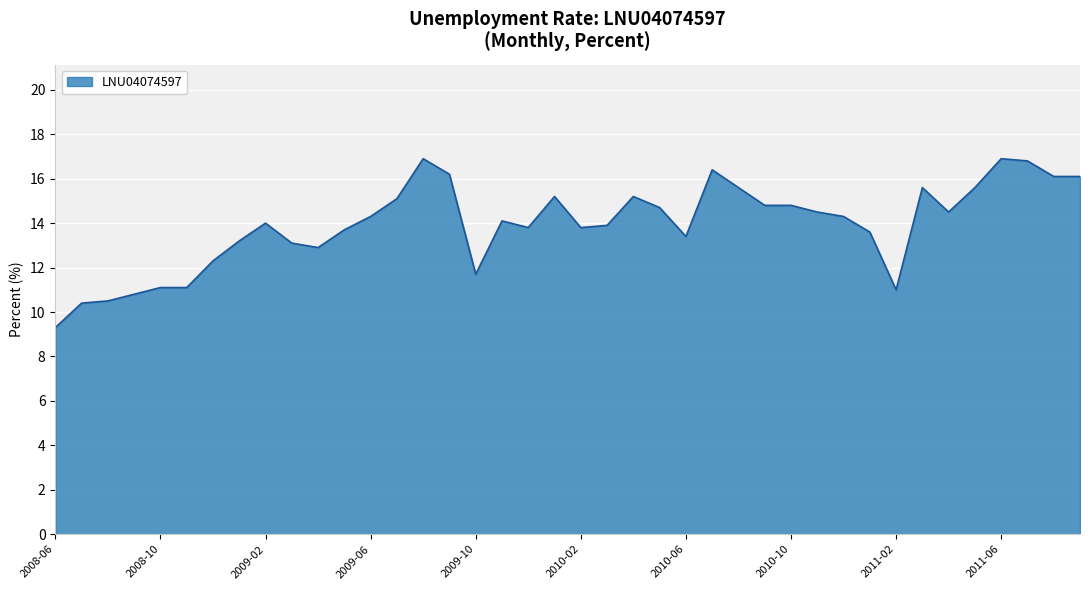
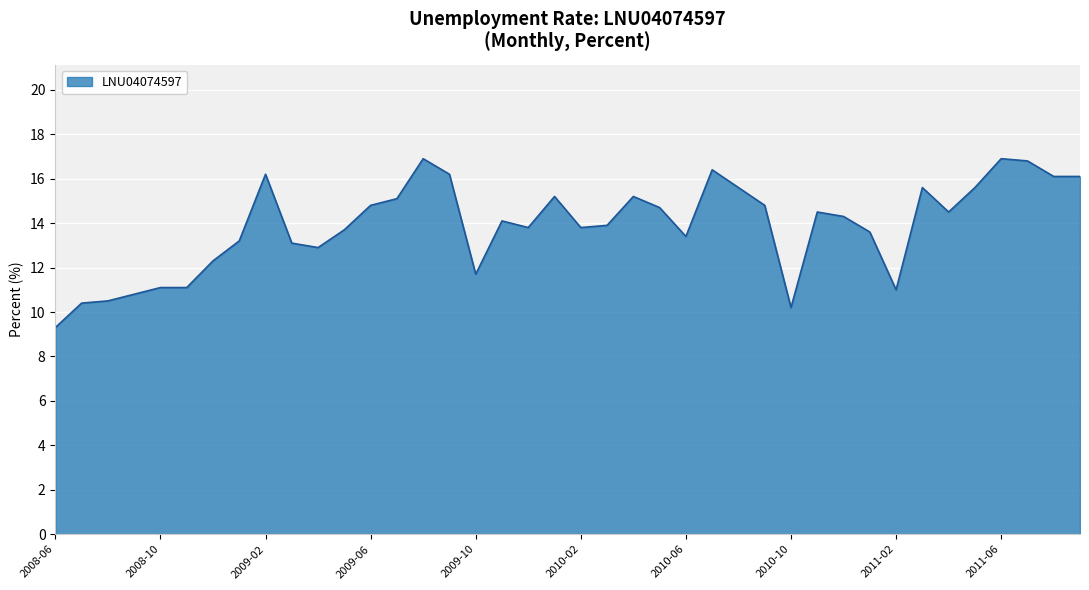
2009-02: 14.0 -> 16.2
2009-06: 14.3 -> 14.8
2010-10: 14.8 -> 10.2
